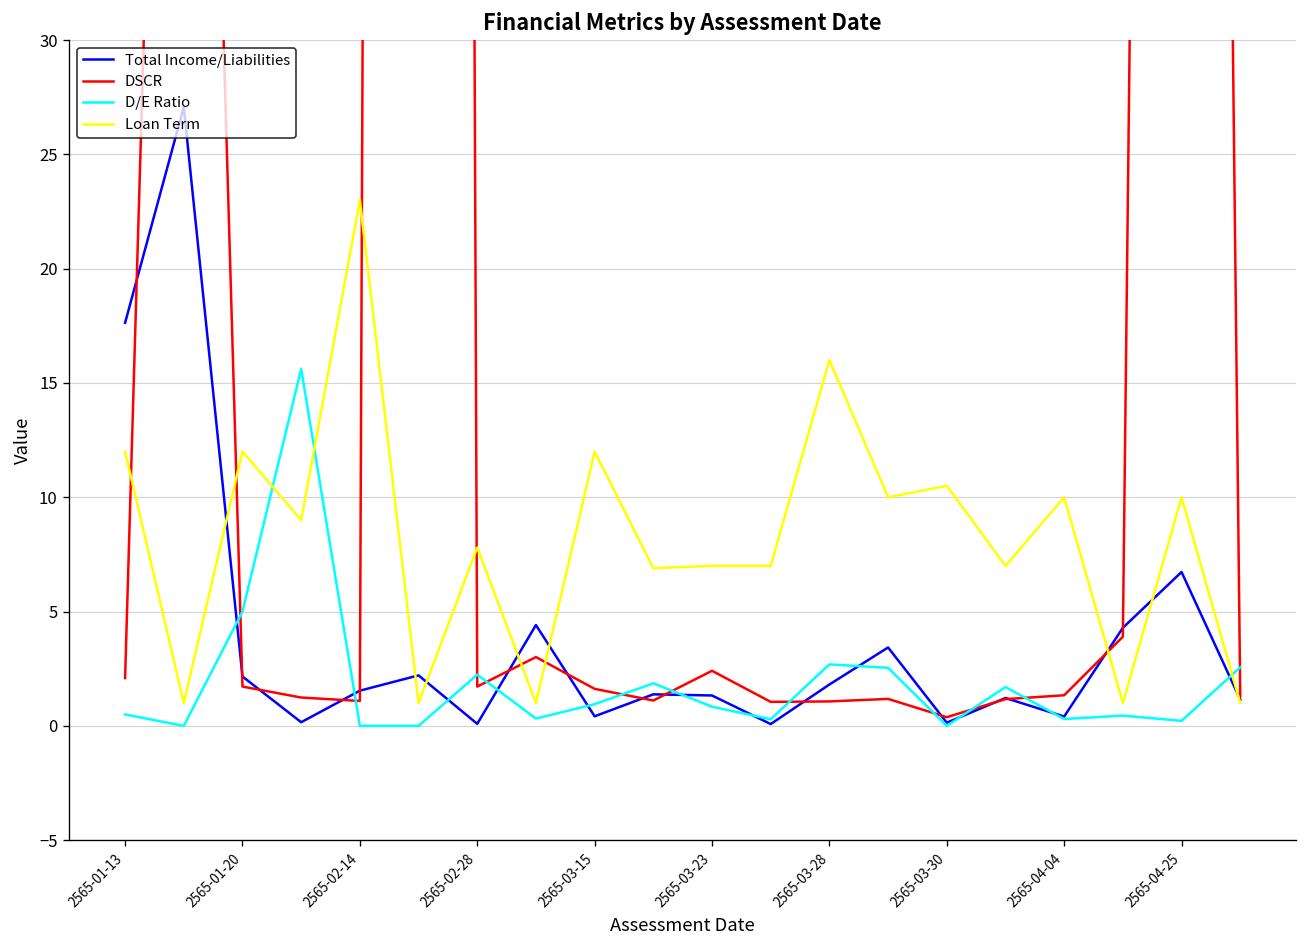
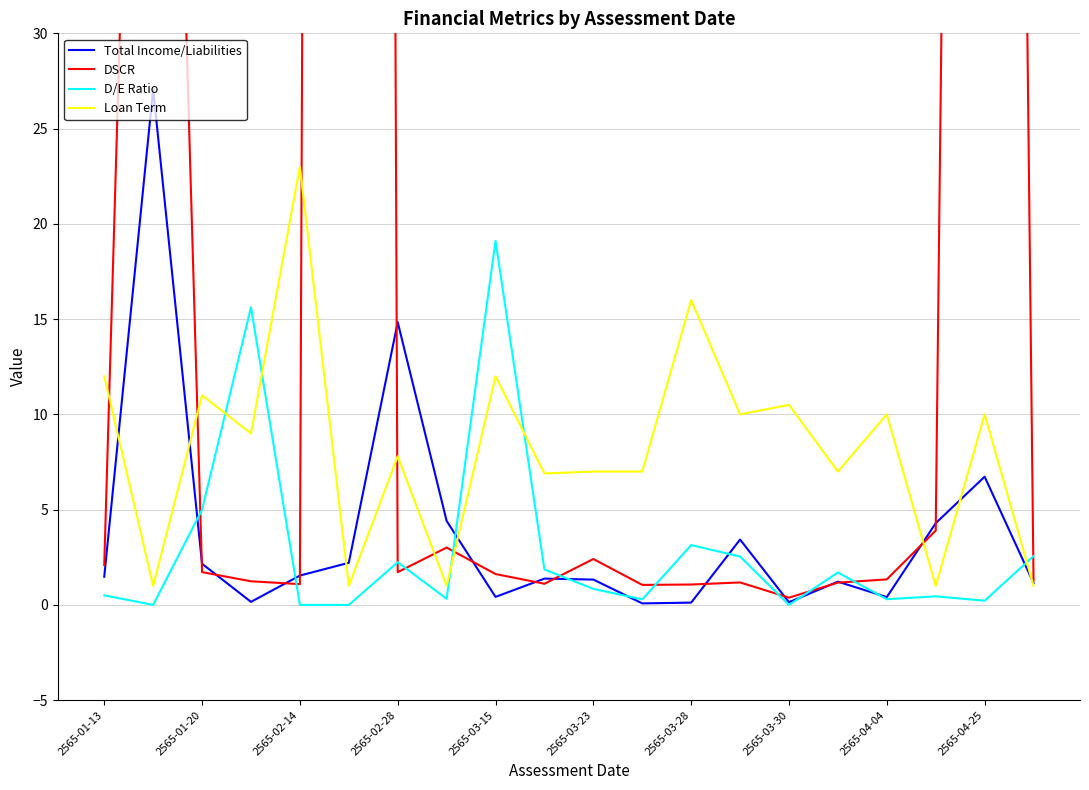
Total Income/Liabilities, 2565-01-13: 17.6 -> 1.5
Loan Term, 2565-01-20: 12 -> 11
Total Income/Liabilities, 2565-02-28: 0.1 -> 14.8
D/E Ratio, 2565-03-15: 1.0 -> 19.1
Total Income/Liabilities, 2565-03-28: 1.8 -> 0.1
D/E Ratio, 2565-03-28: 2.7 -> 3.1
